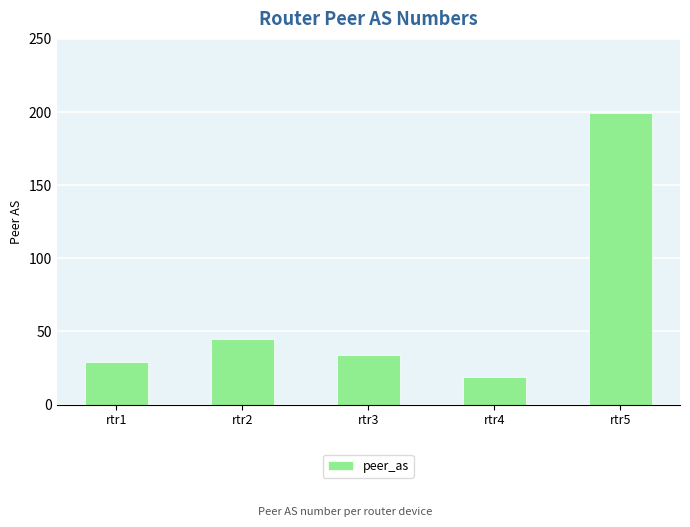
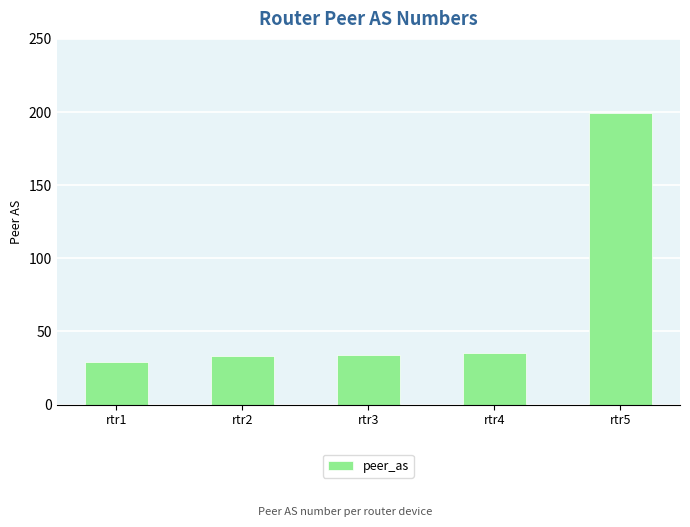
rtr2: 45 -> 33
rtr4: 19 -> 35
